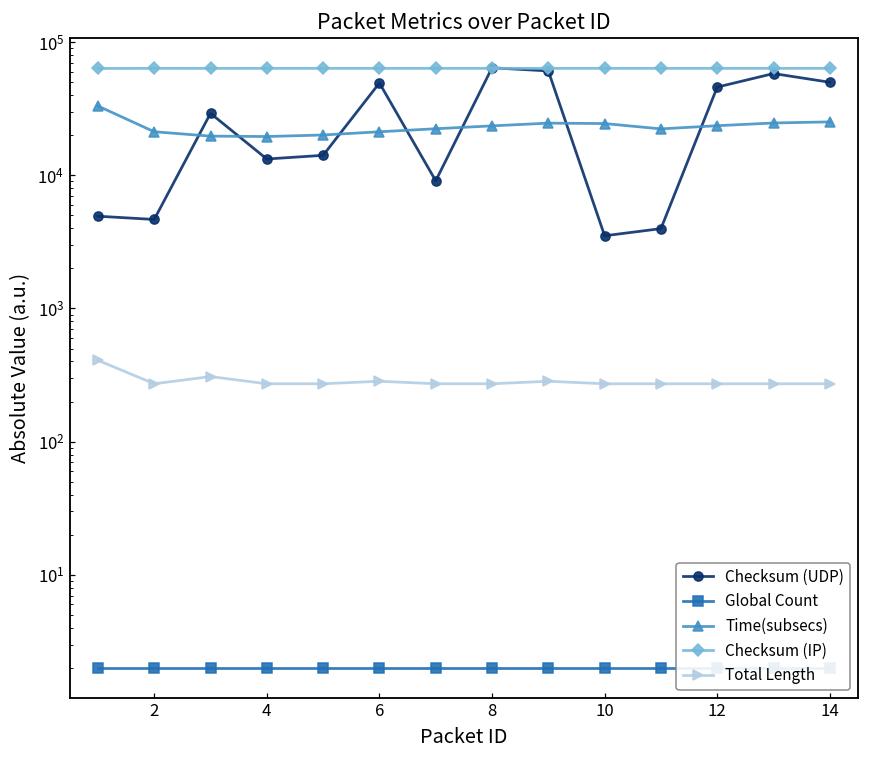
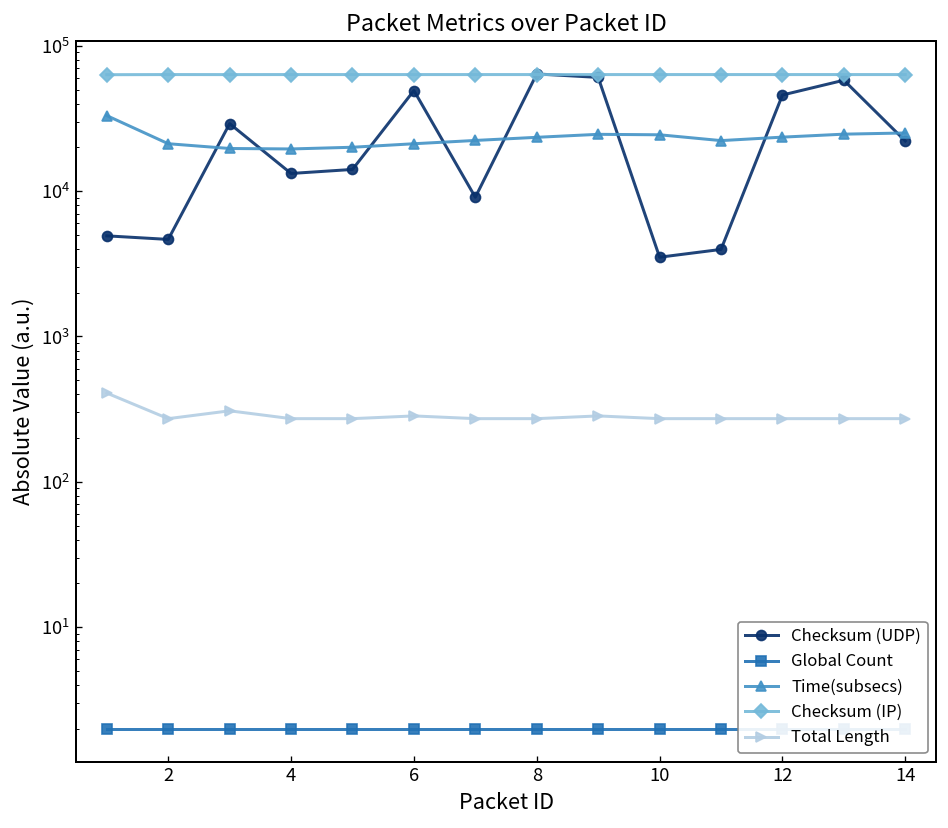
Checksum (UDP), 14: 50000 -> 22000
